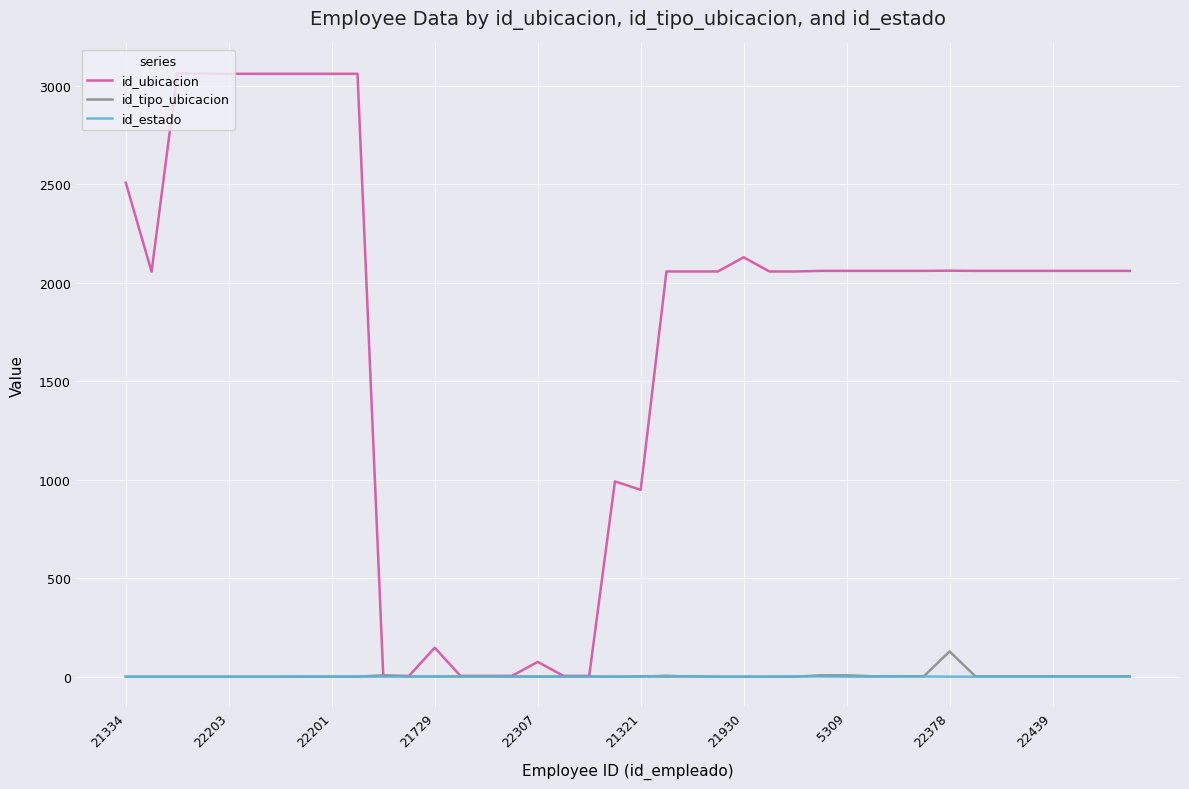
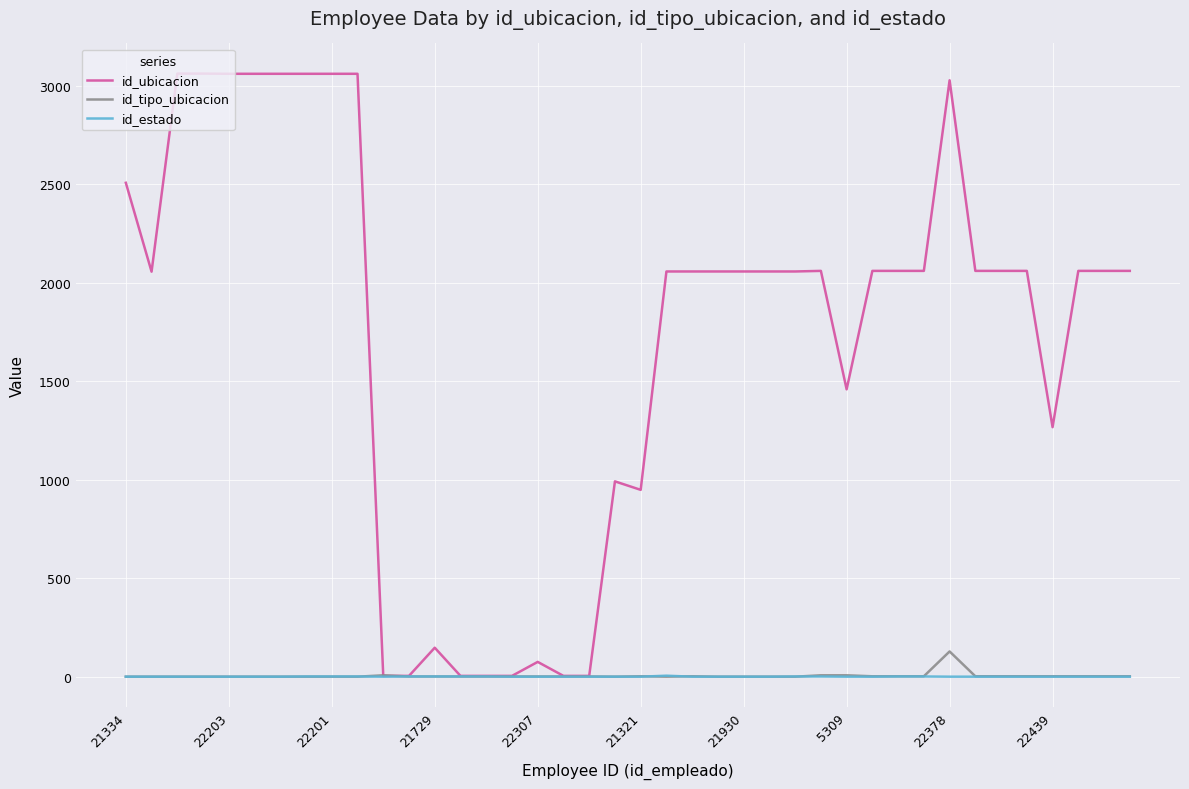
id_ubicacion, 21930: 2130 -> 2060
id_ubicacion, 5309: 2060 -> 1460
id_ubicacion, 22378: 2060 -> 3030
id_ubicacion, 22439: 2060 -> 1270
